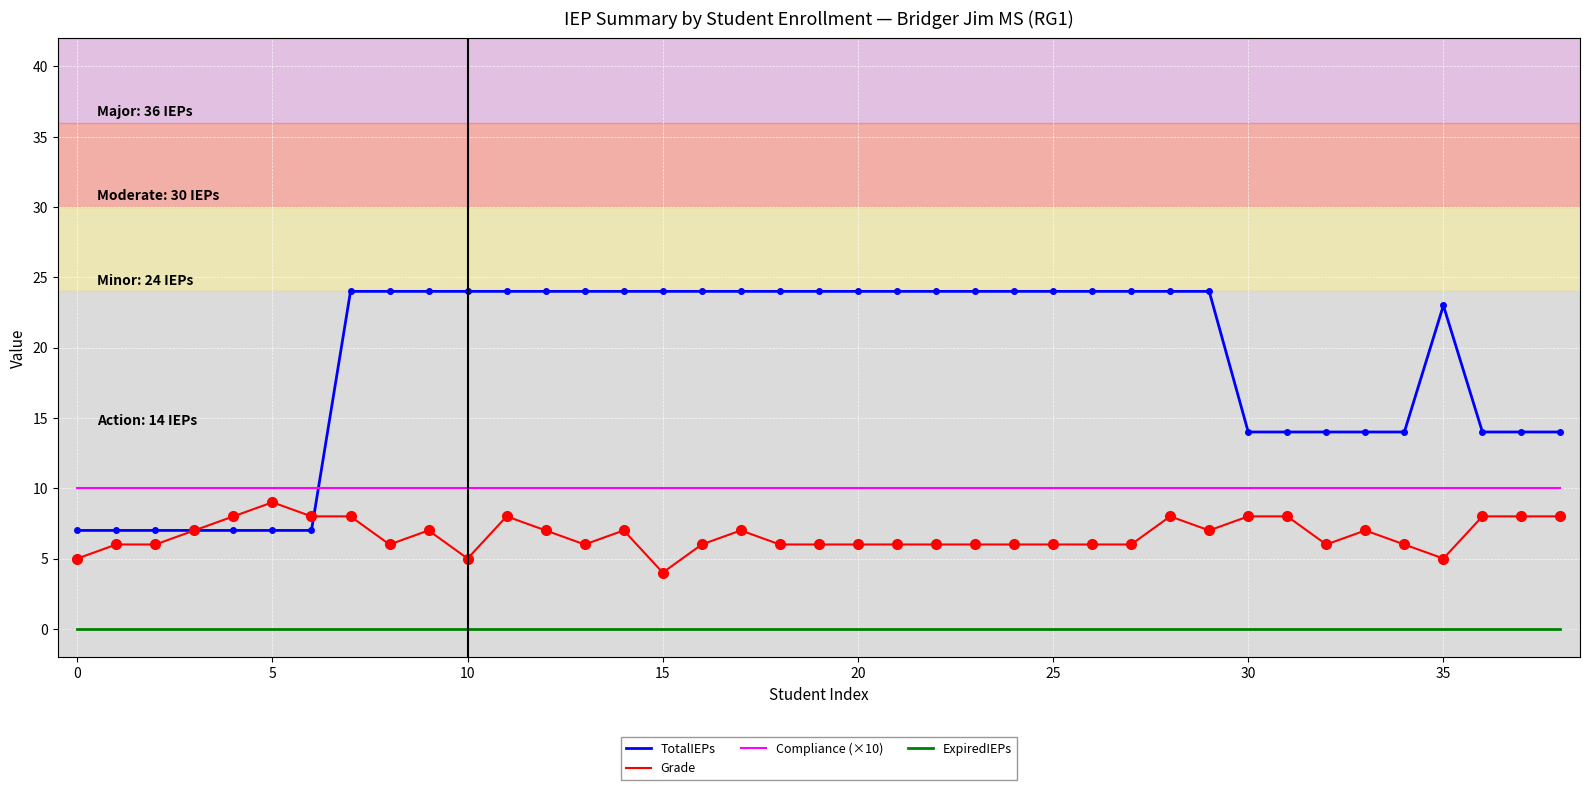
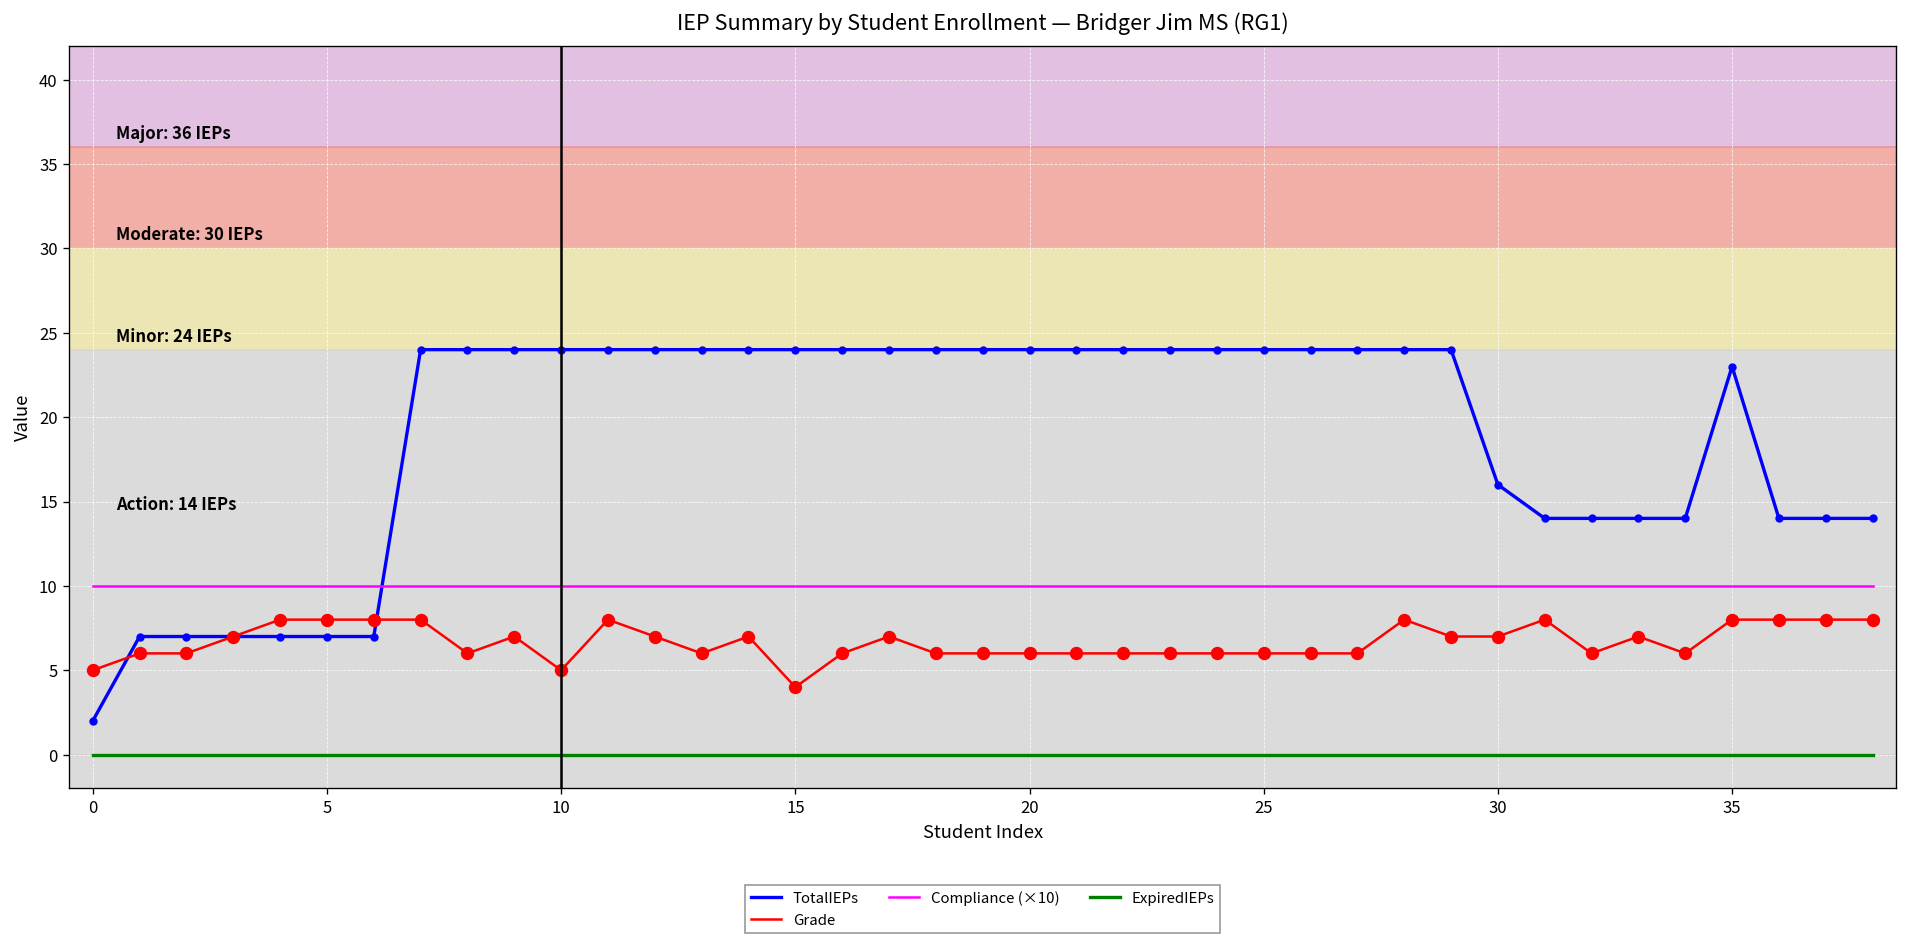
TotalIEPs, 0: 7 -> 2
Grade, 5: 9 -> 8
TotalIEPs, 30: 14 -> 16
Grade, 30: 8 -> 7
Grade, 35: 5 -> 8
